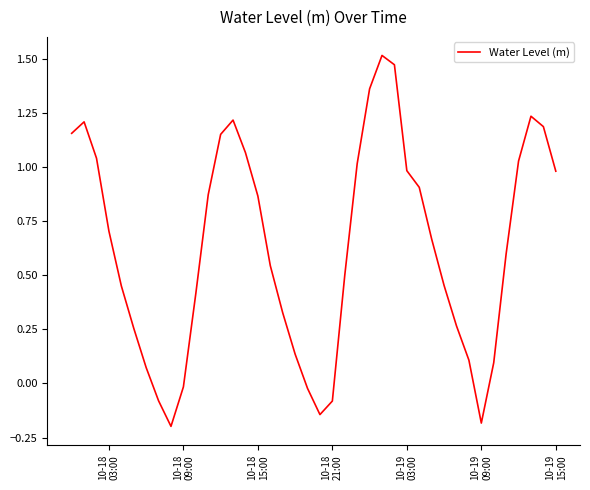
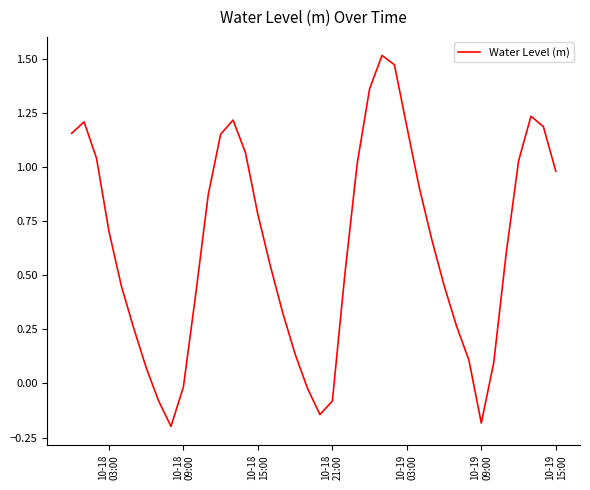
10-18 15:00: 0.87 -> 0.78
10-19 03:00: 0.98 -> 1.19
